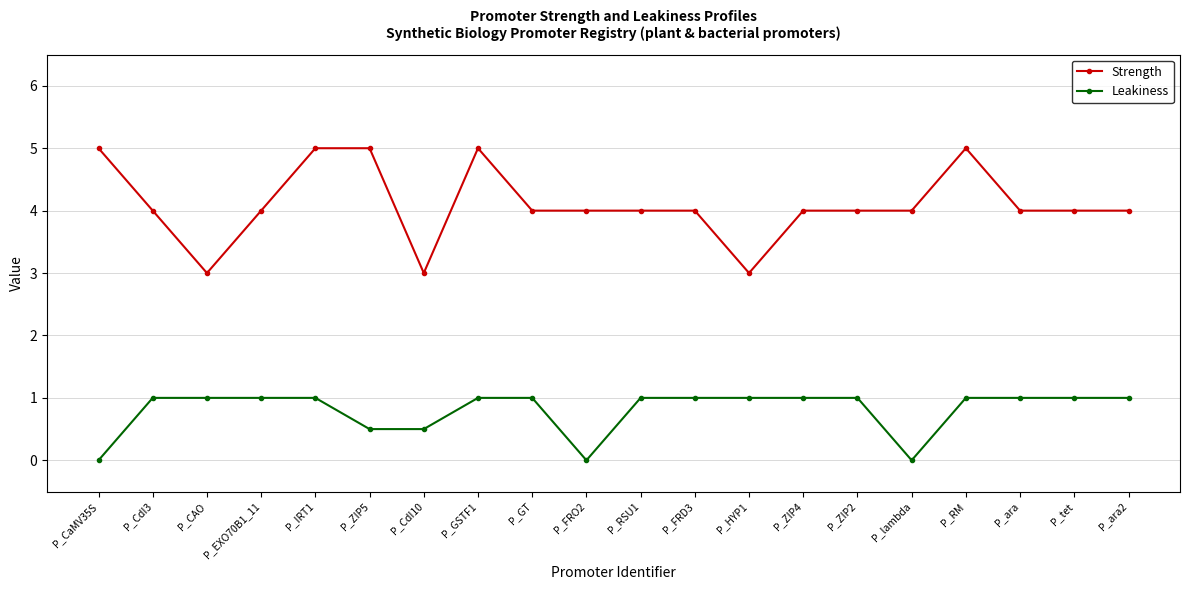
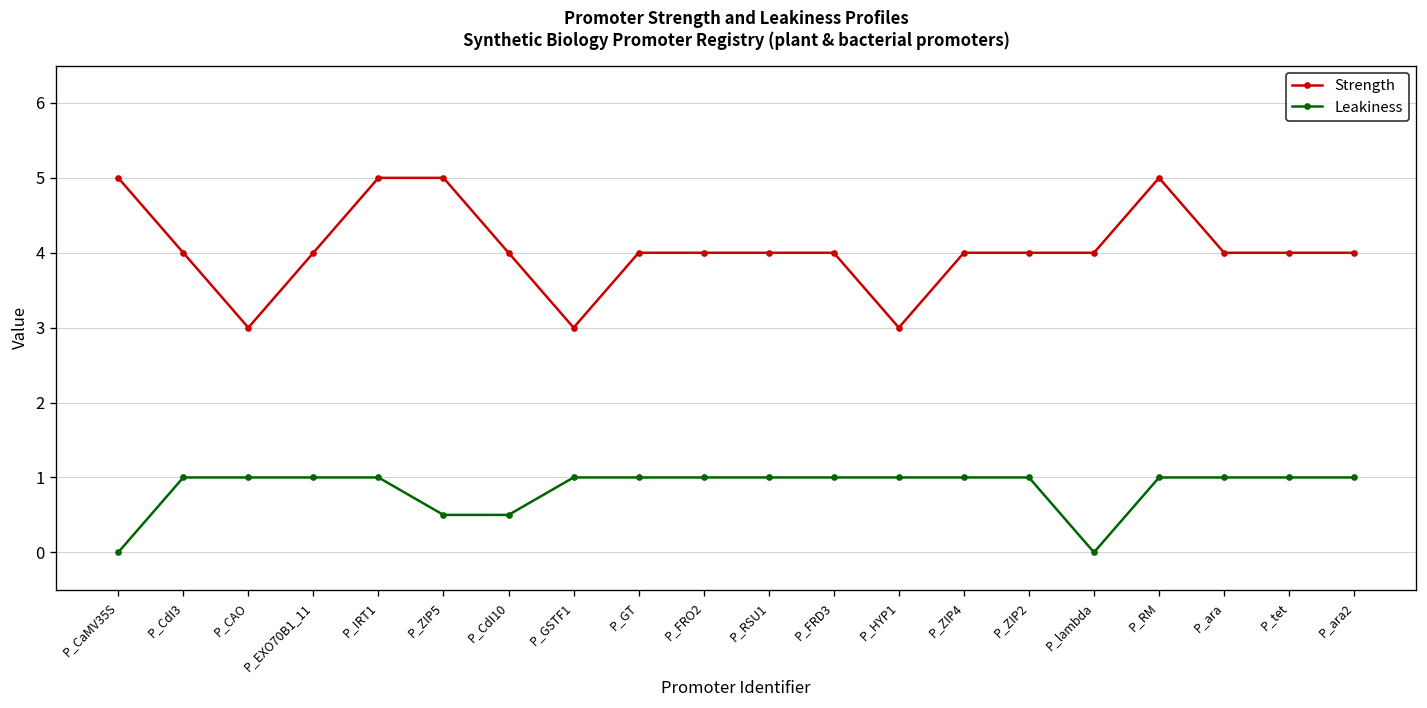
Strength, P_CdI10: 3 -> 4
Strength, P_GSTF1: 5 -> 3
Leakiness, P_FRO2: 0 -> 1
